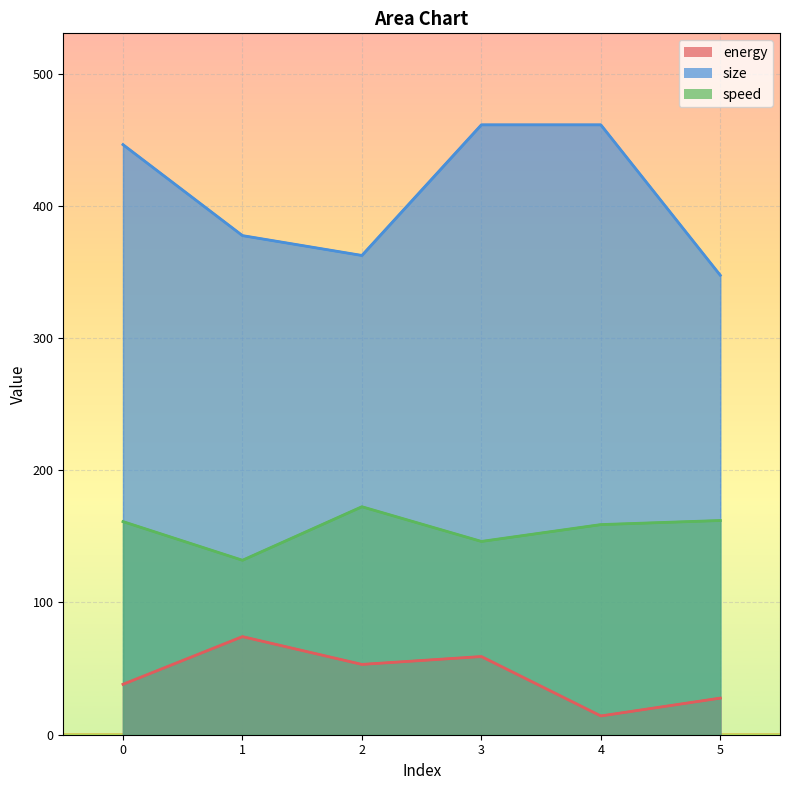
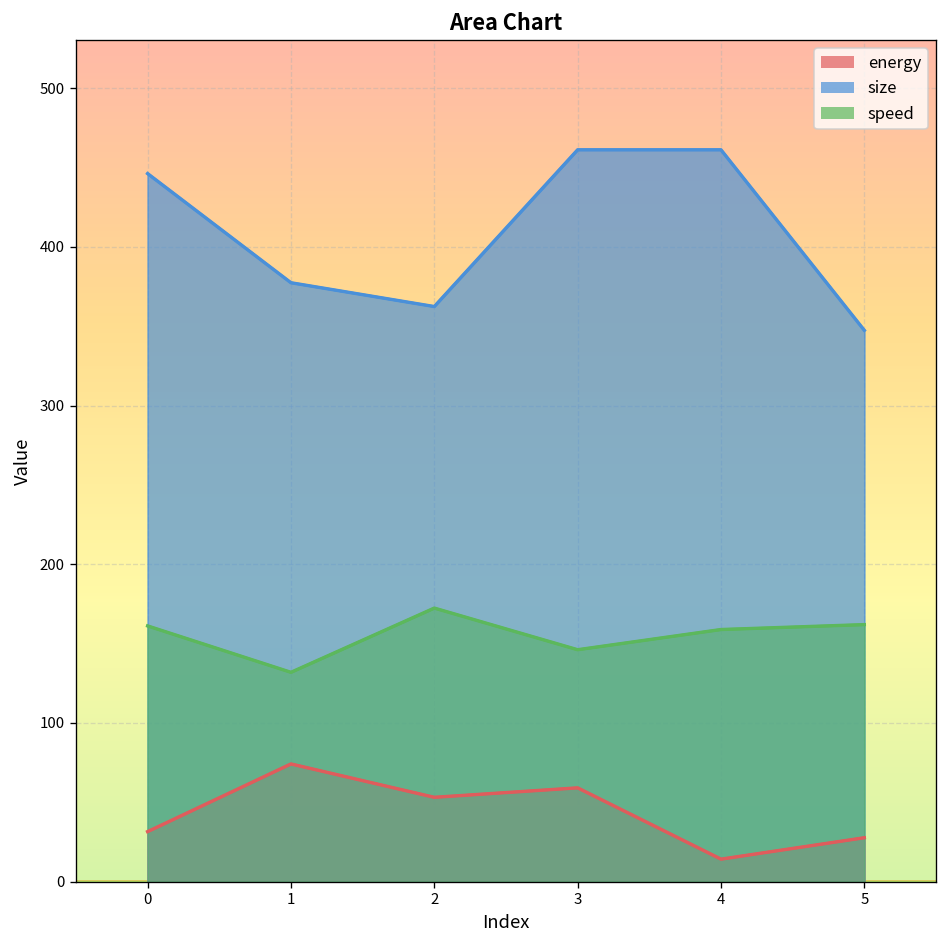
energy, 0: 38 -> 32
